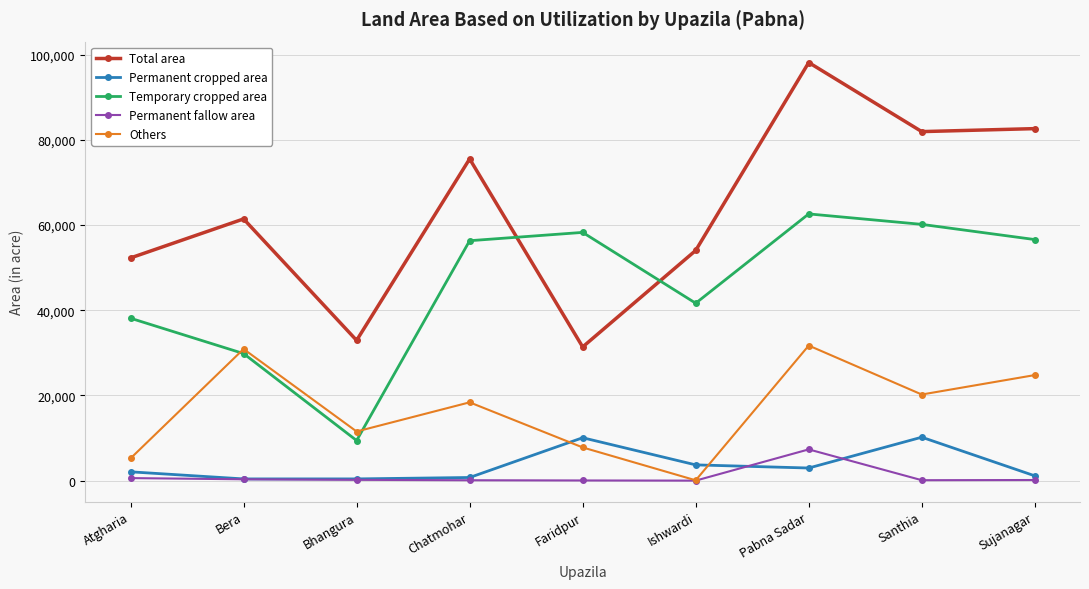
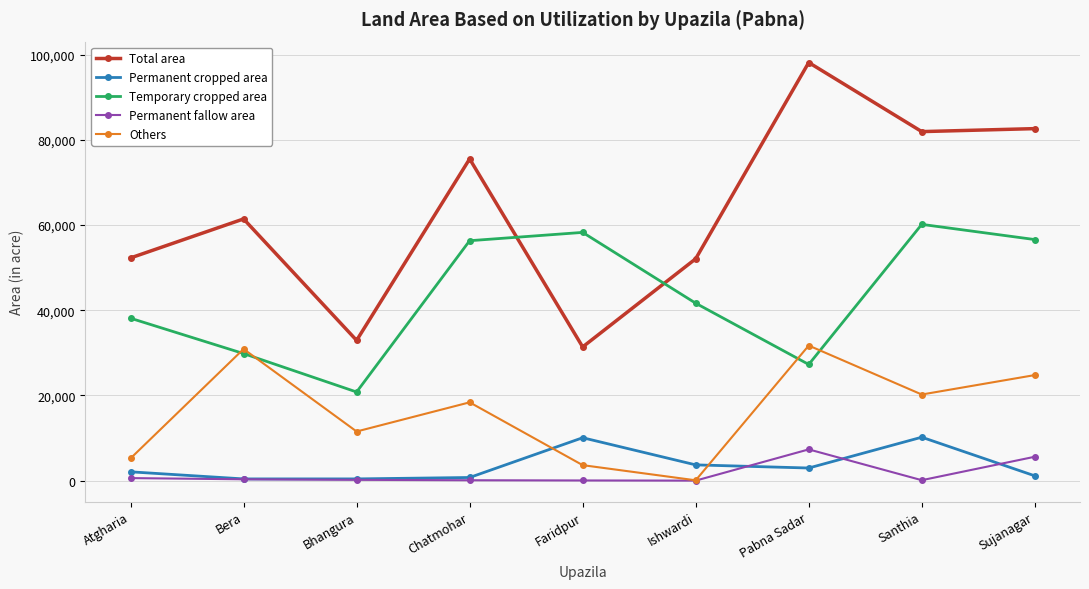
Temporary cropped area, Bhangura: 9,000 -> 21,000
Others, Faridpur: 8,000 -> 4,000
Total area, Ishwardi: 54,000 -> 52,000
Temporary cropped area, Pabna Sadar: 63,000 -> 27,000
Permanent fallow area, Sujanagar: 0 -> 6,000
